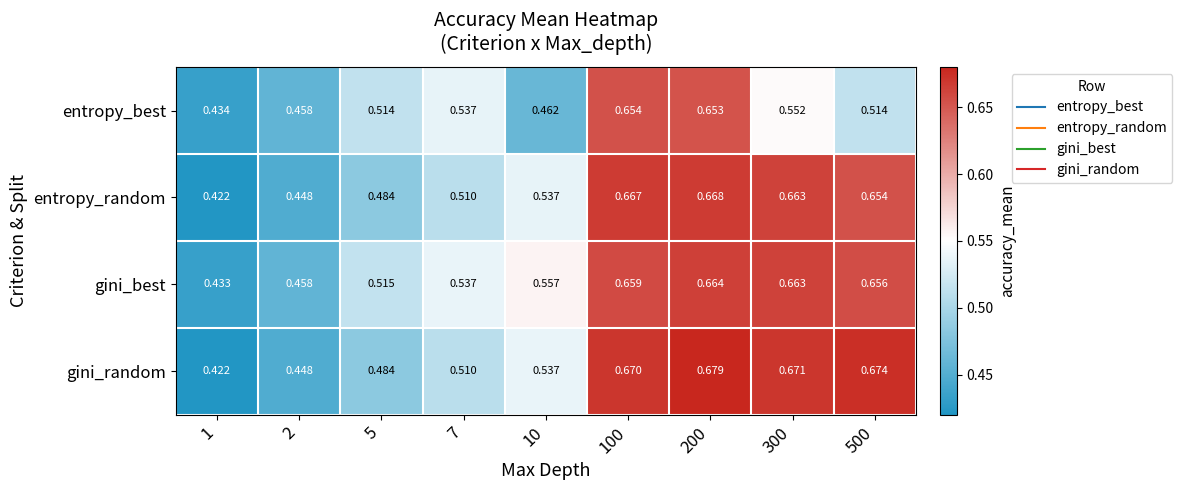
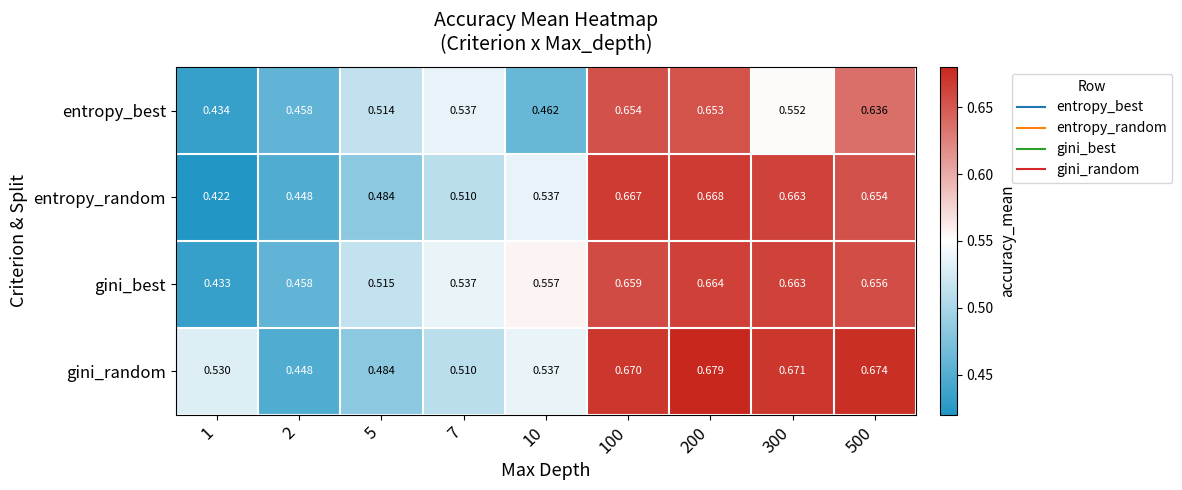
entropy_best, 500: 0.514 -> 0.636
gini_random, 1: 0.422 -> 0.530
